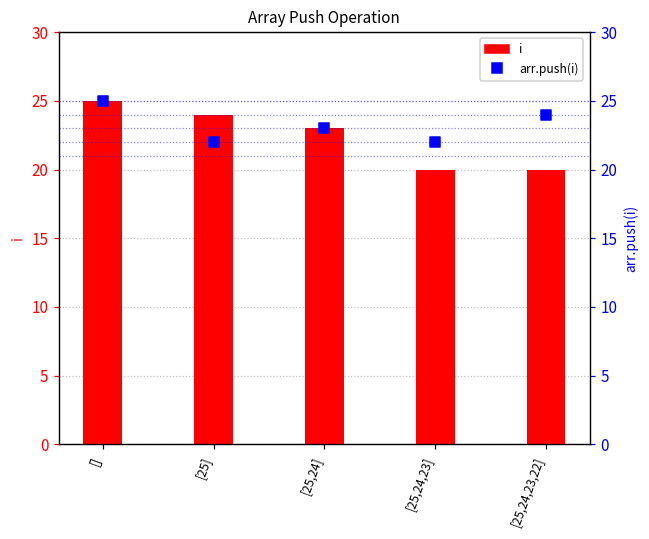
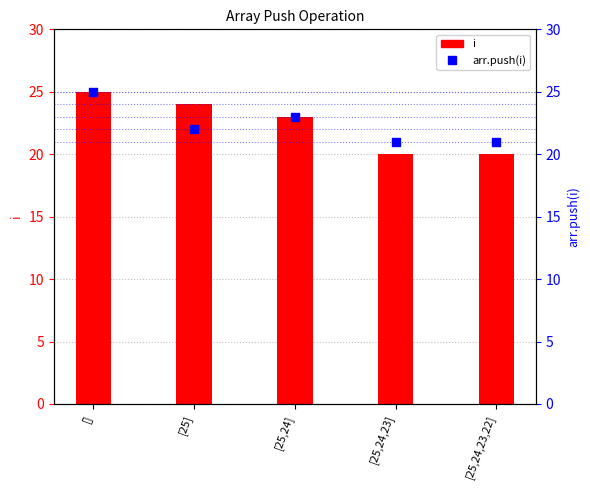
arr.push(i), [25,24,23]: 22 -> 21
arr.push(i), [25,24,23,22]: 24 -> 21
